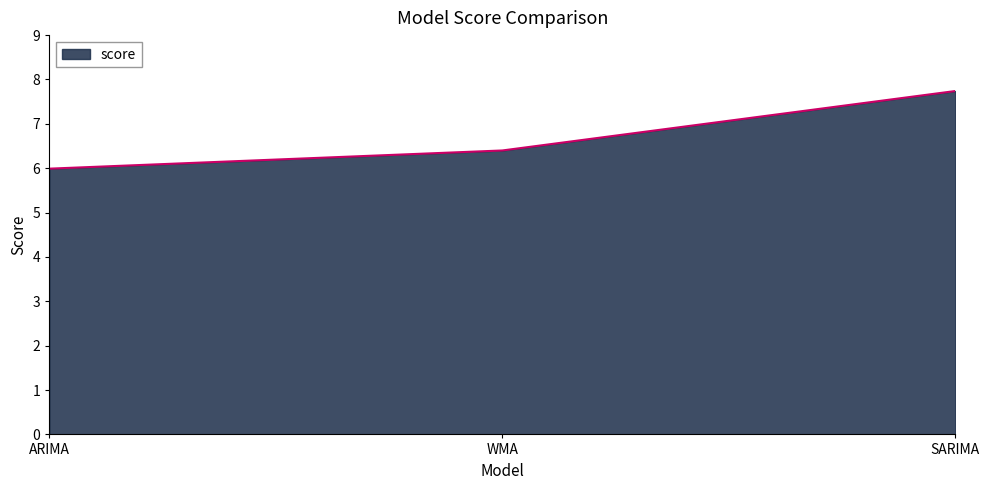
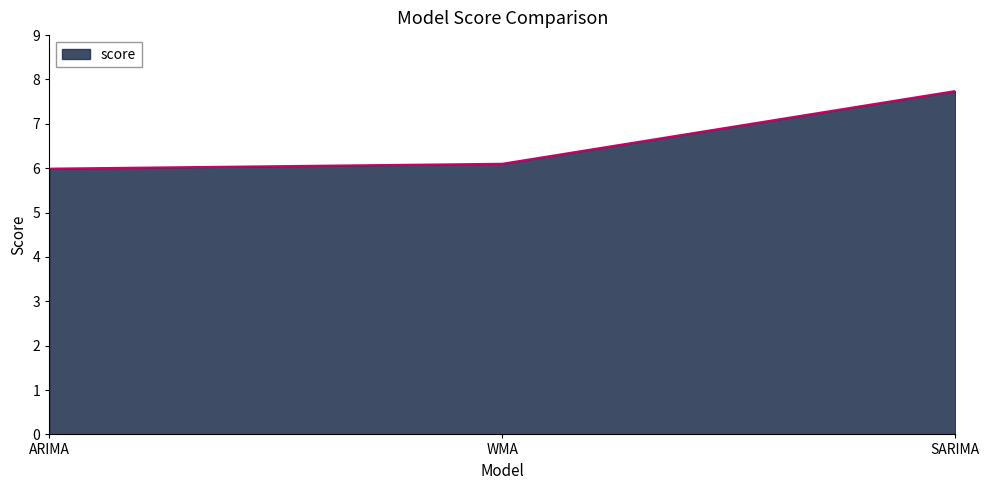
WMA: 6.4 -> 6.1
